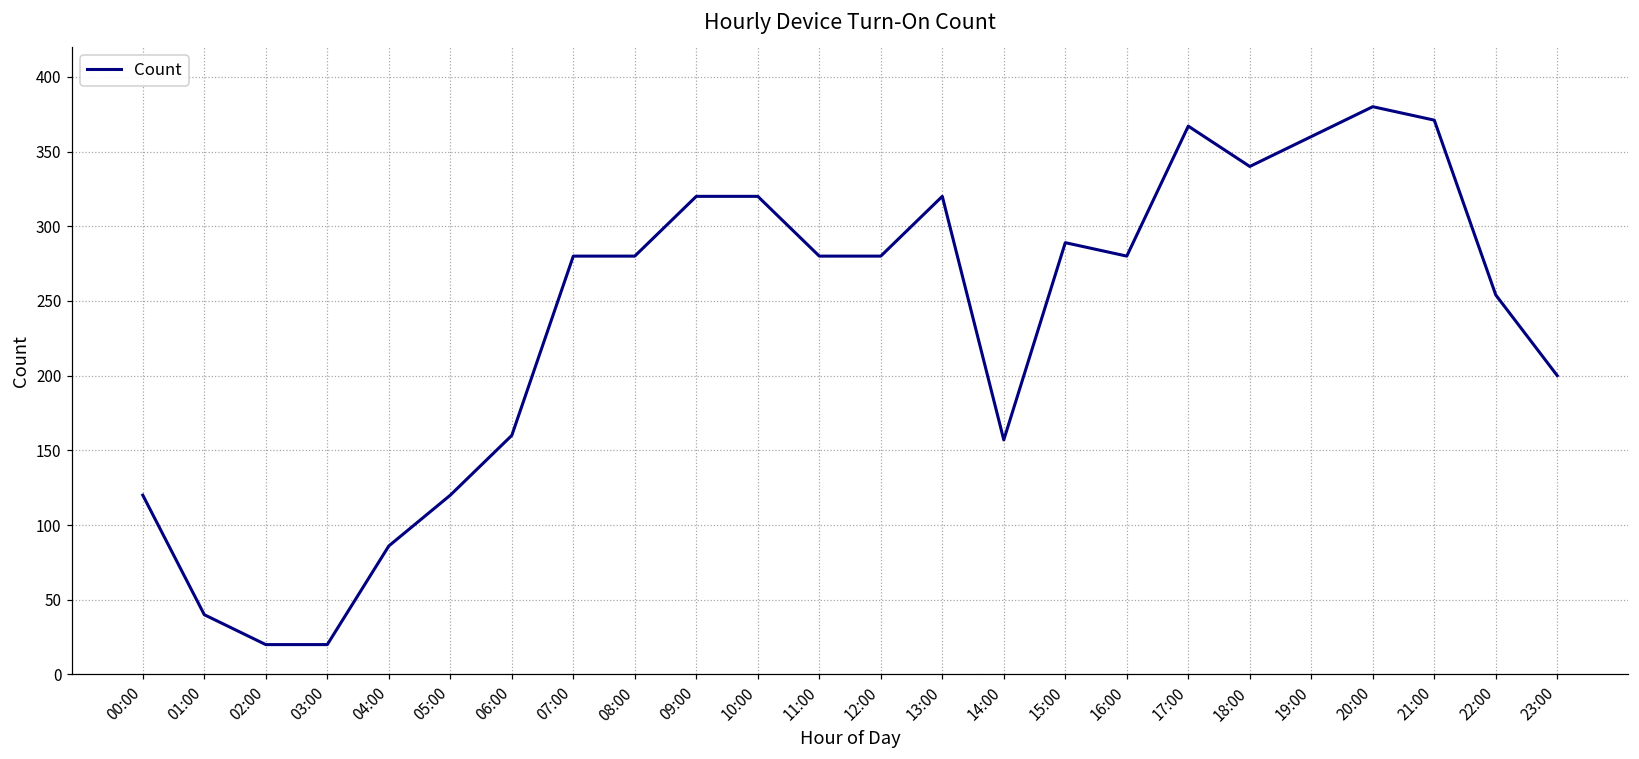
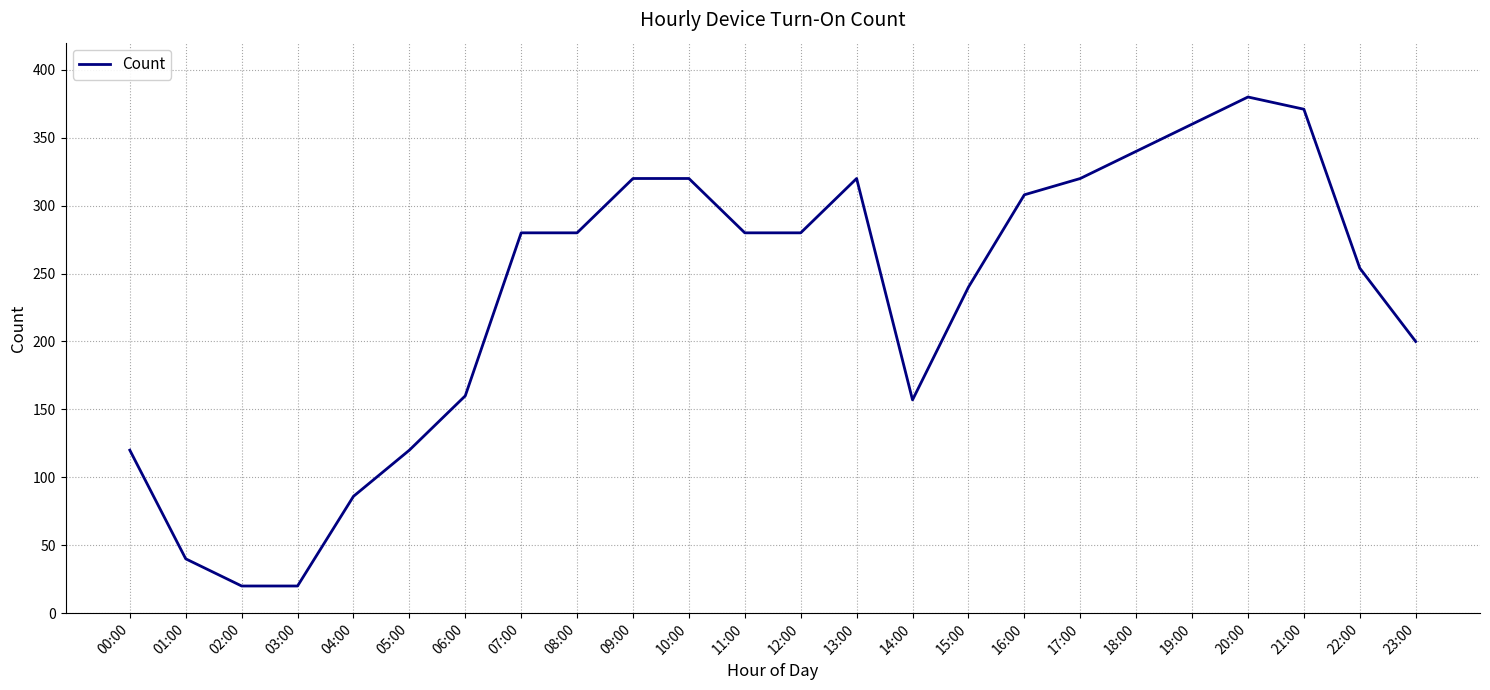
15:00: 289 -> 240
16:00: 280 -> 308
17:00: 367 -> 320
